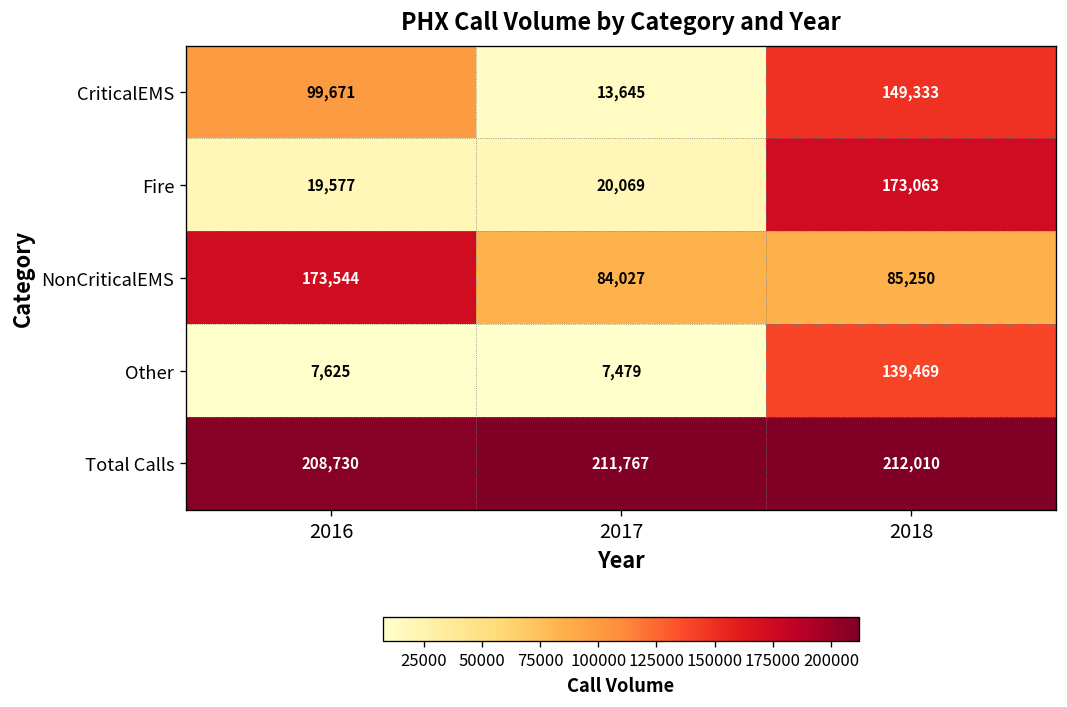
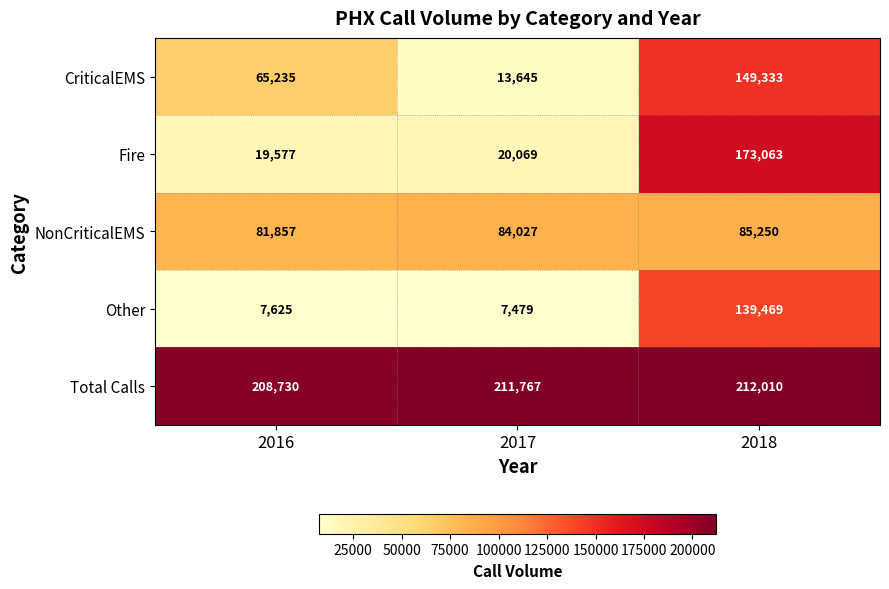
CriticalEMS, 2016: 99,671 -> 65,235
NonCriticalEMS, 2016: 173,544 -> 81,857
